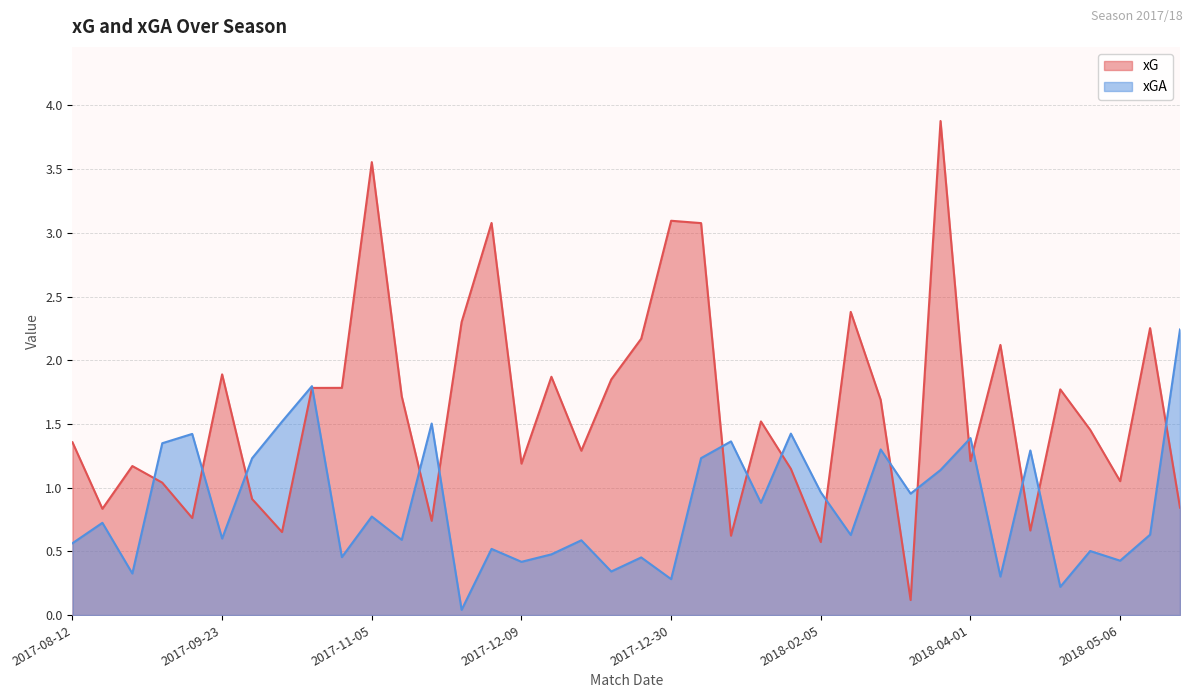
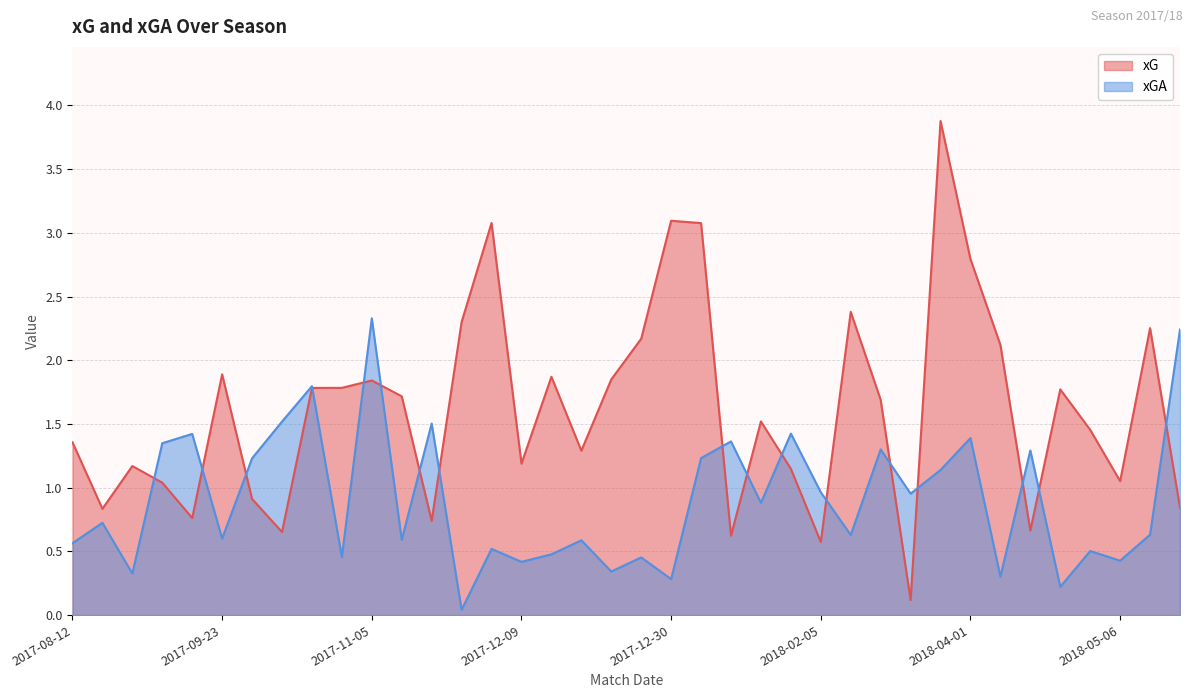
xG, 2017-11-05: 3.56 -> 1.84
xGA, 2017-11-05: 0.77 -> 2.33
xG, 2018-04-01: 1.21 -> 2.79
